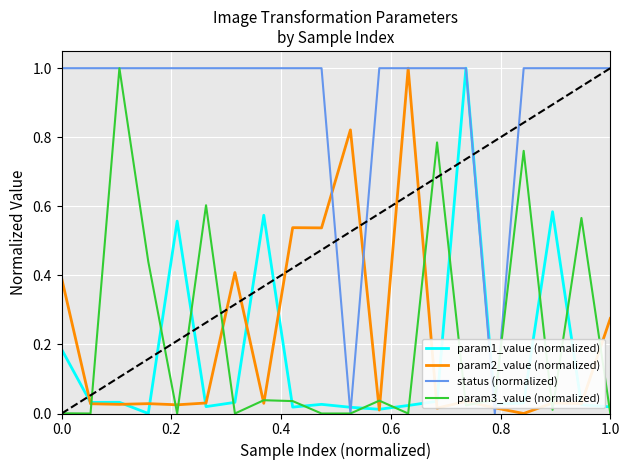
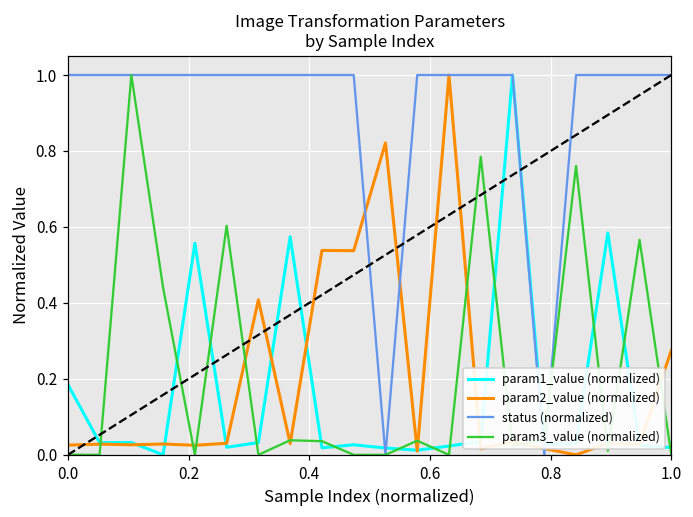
param2_value (normalized), 0.0: 0.39 -> 0.03
